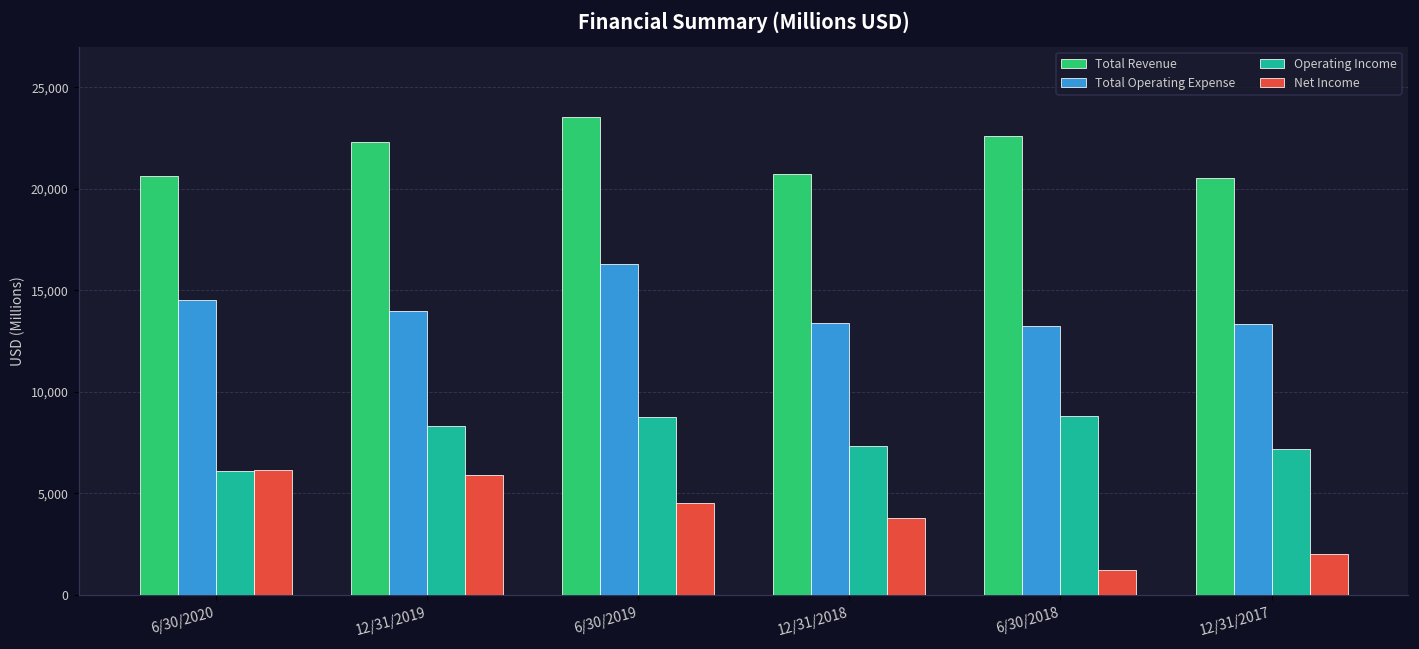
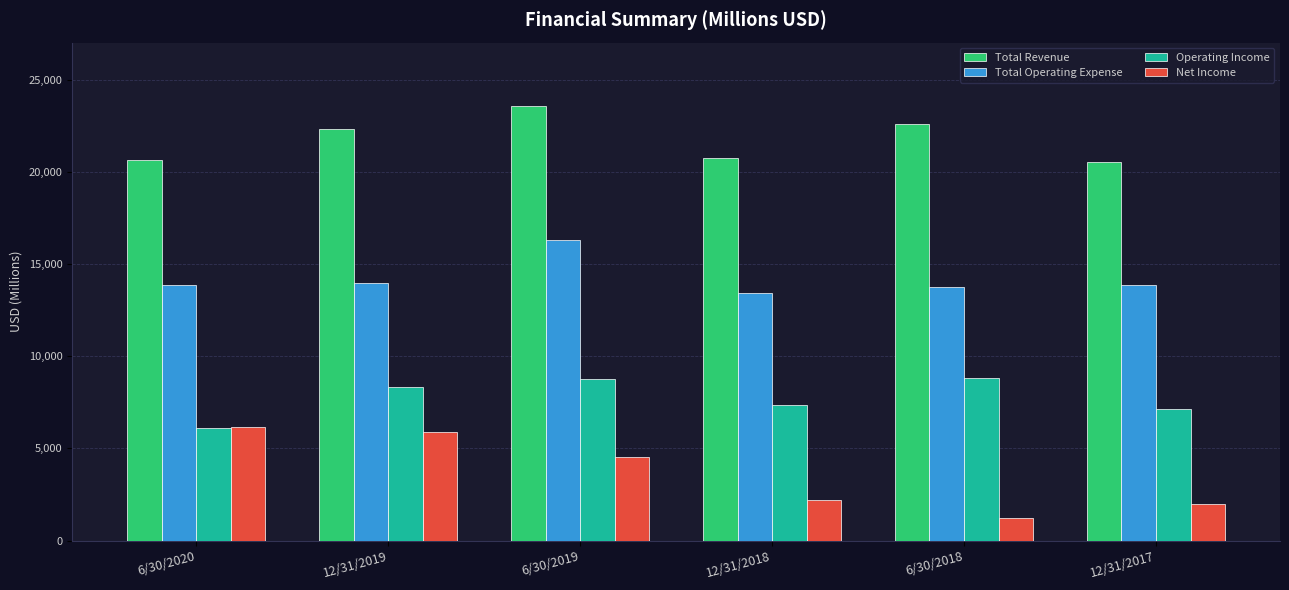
Total Operating Expense, 6/30/2020: 14,500 -> 13,900
Net Income, 12/31/2018: 3,800 -> 2,200
Total Operating Expense, 6/30/2018: 13,200 -> 13,800
Total Operating Expense, 12/31/2017: 13,400 -> 13,800
